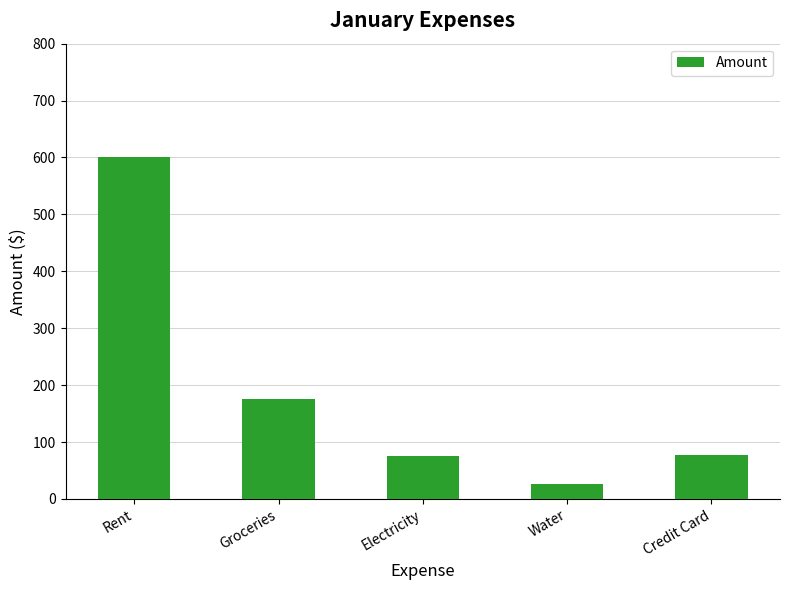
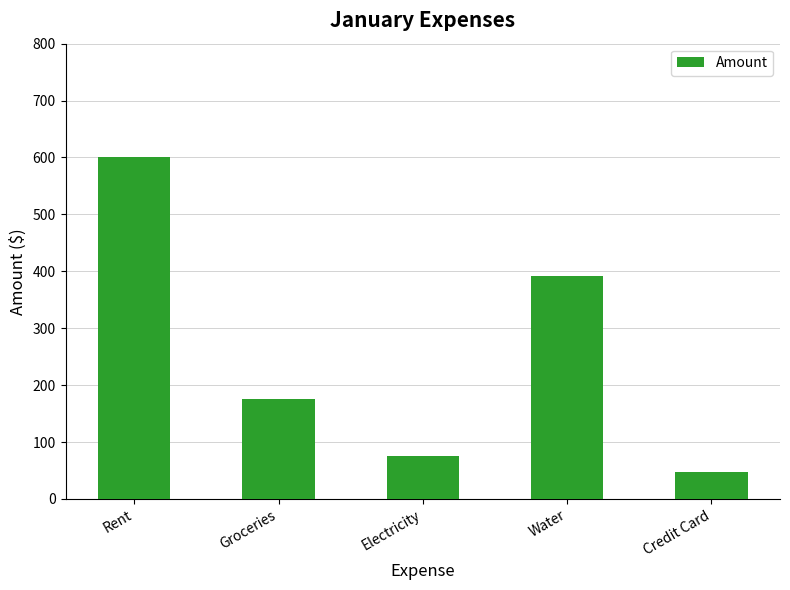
Water: 30 -> 390
Credit Card: 80 -> 50
